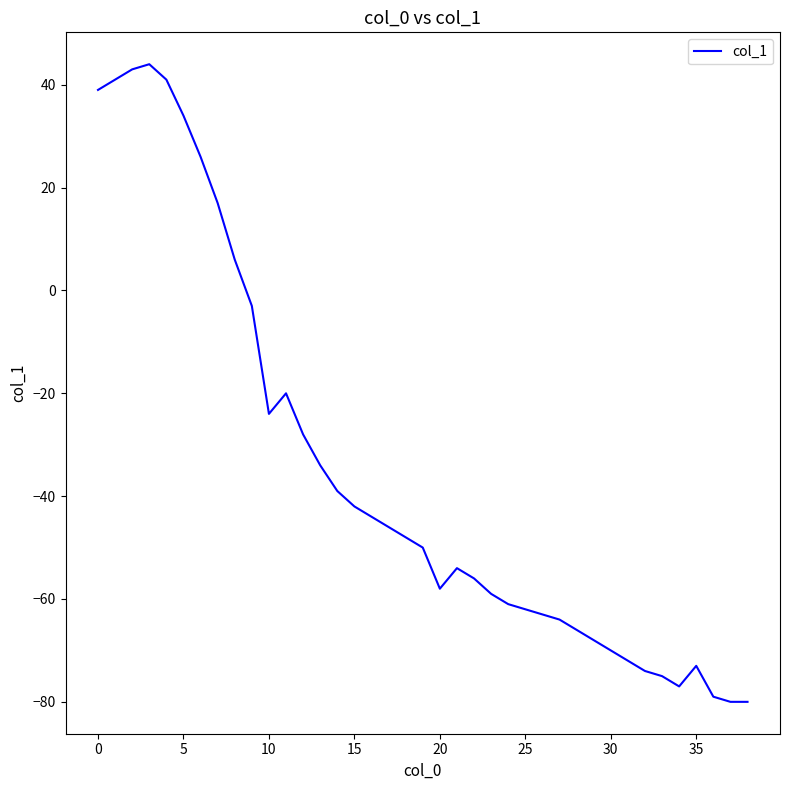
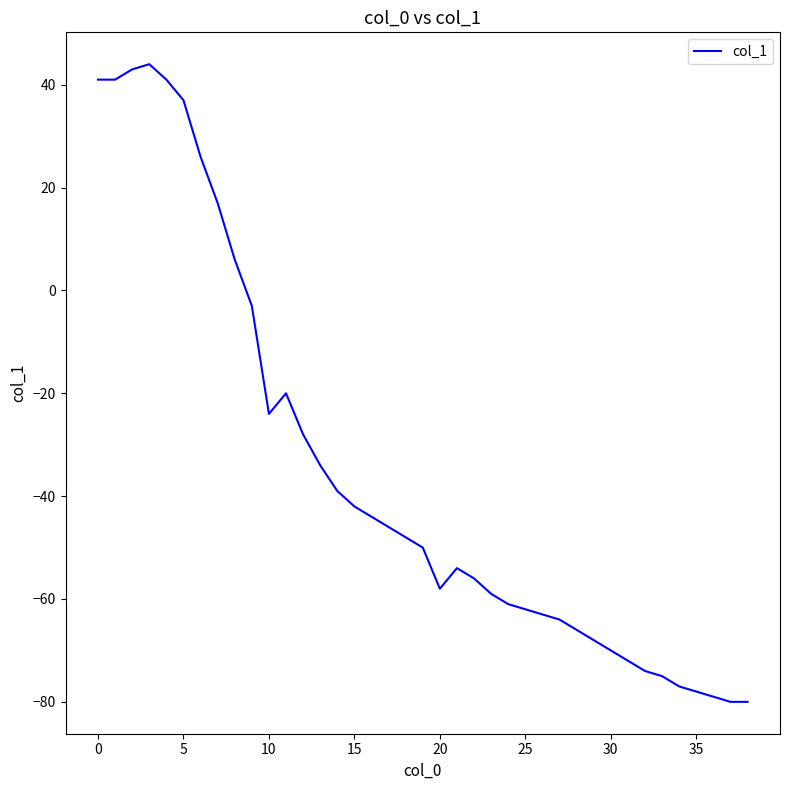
0: 39 -> 41
5: 34 -> 37
35: -73 -> -78
